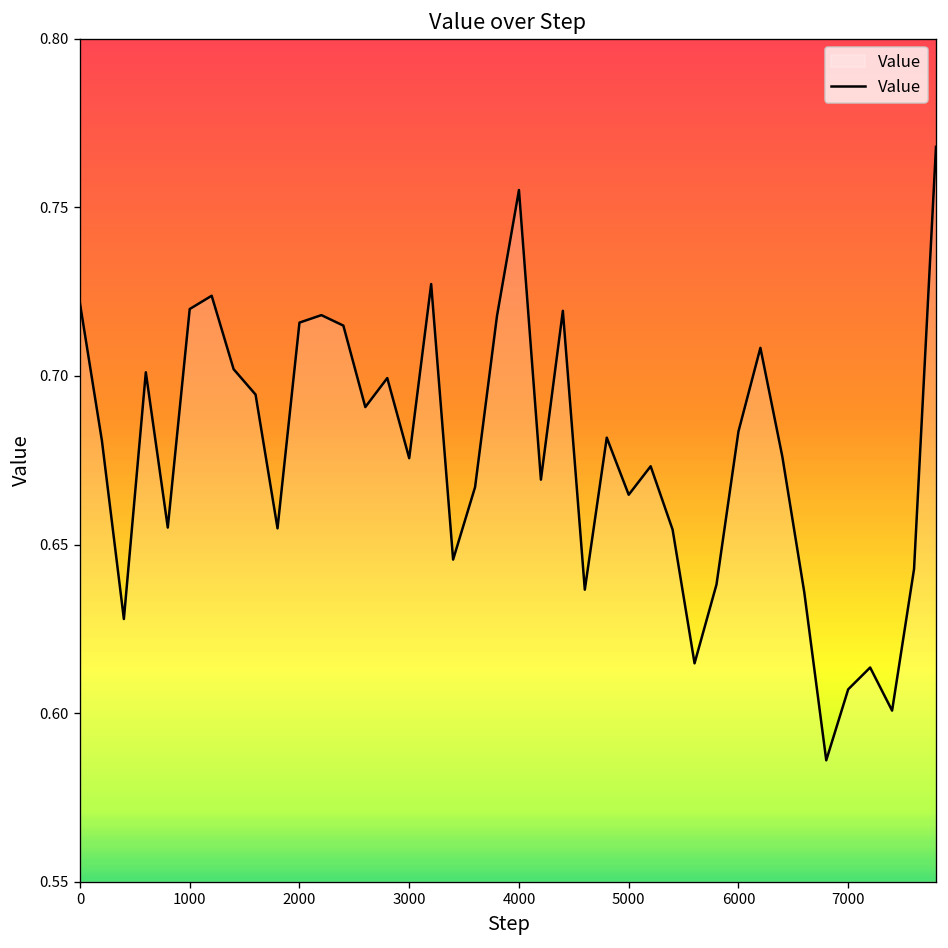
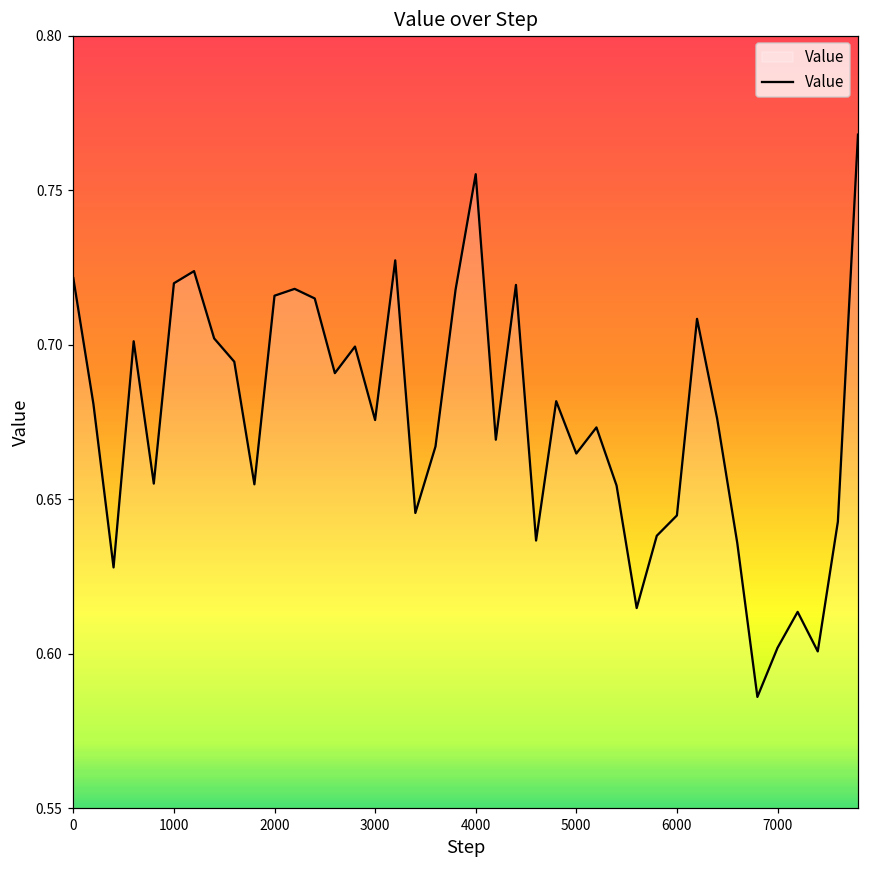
6000: 0.684 -> 0.645
7000: 0.607 -> 0.602
